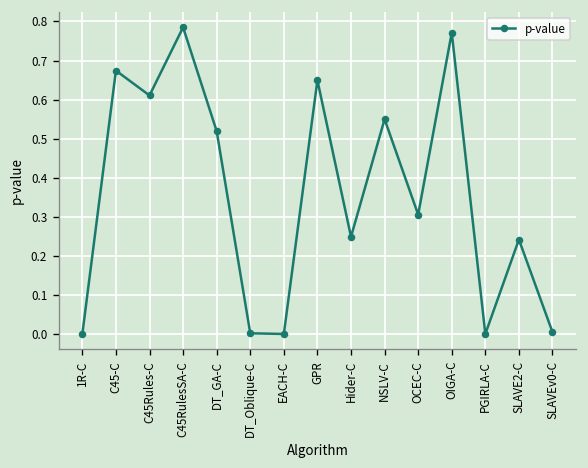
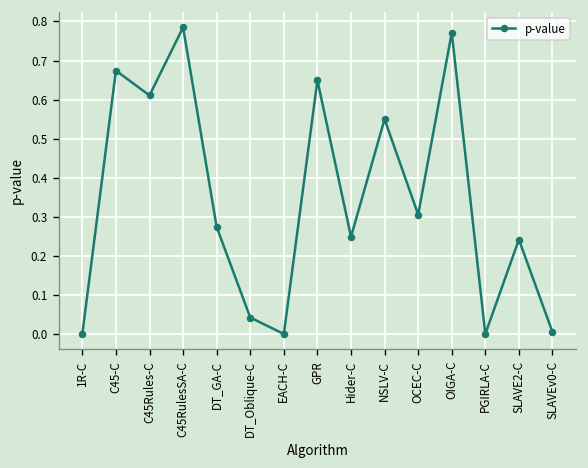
DT_GA-C: 0.52 -> 0.27
DT_Oblique-C: 0.00 -> 0.04
